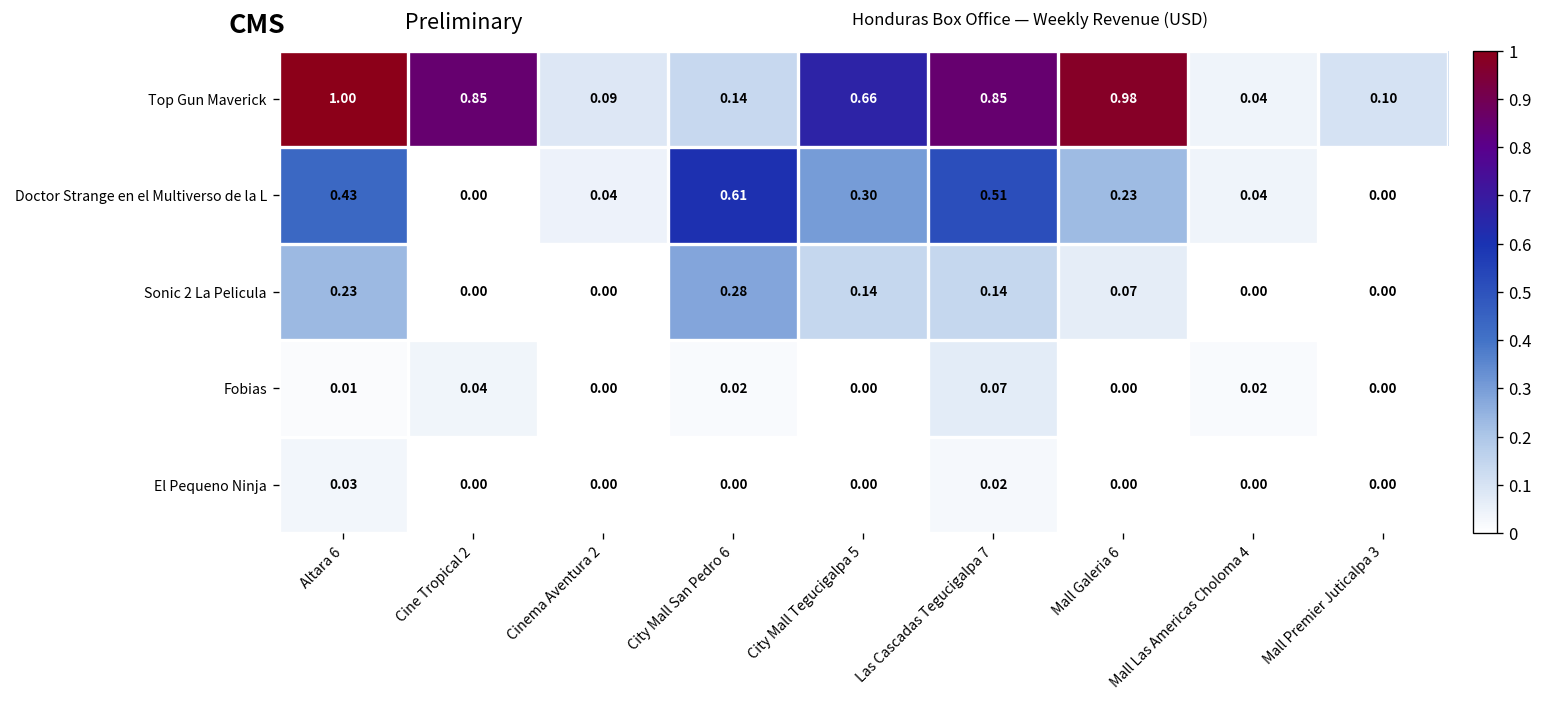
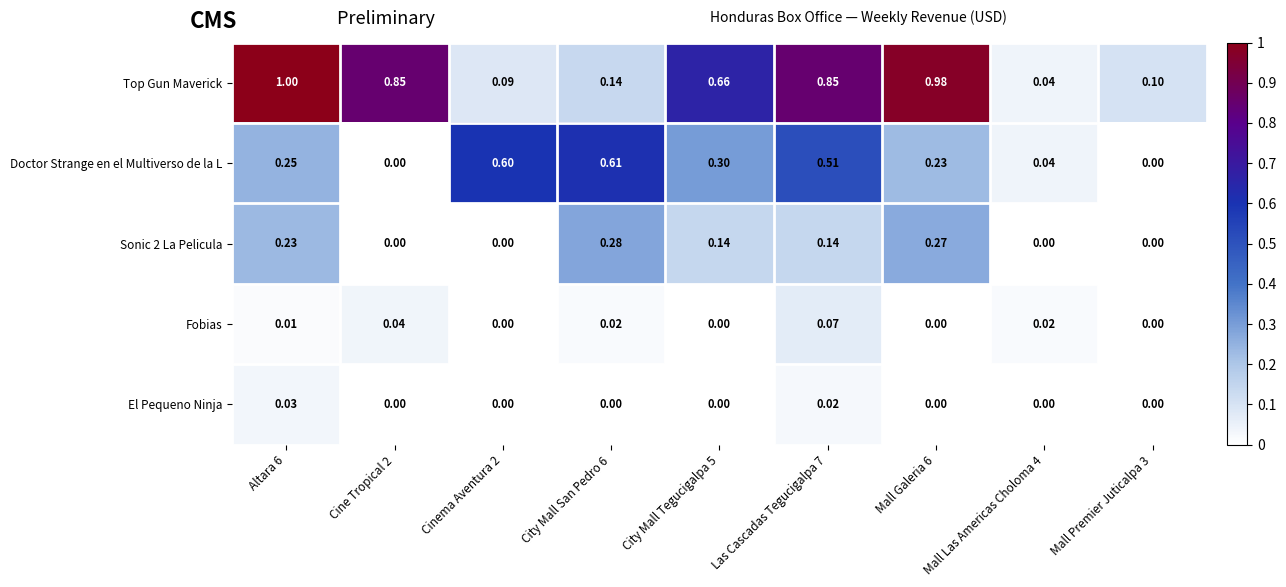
Doctor Strange en el Multiverso de la L, Altara 6: 0.43 -> 0.25
Doctor Strange en el Multiverso de la L, Cinema Aventura 2: 0.04 -> 0.60
Sonic 2 La Pelicula, Mall Galeria 6: 0.07 -> 0.27
